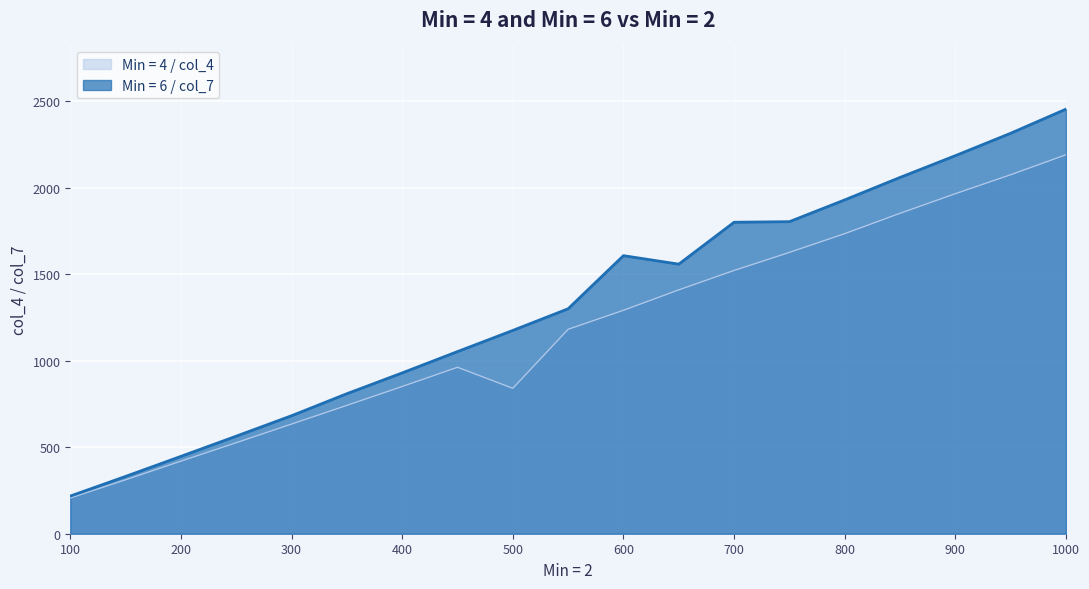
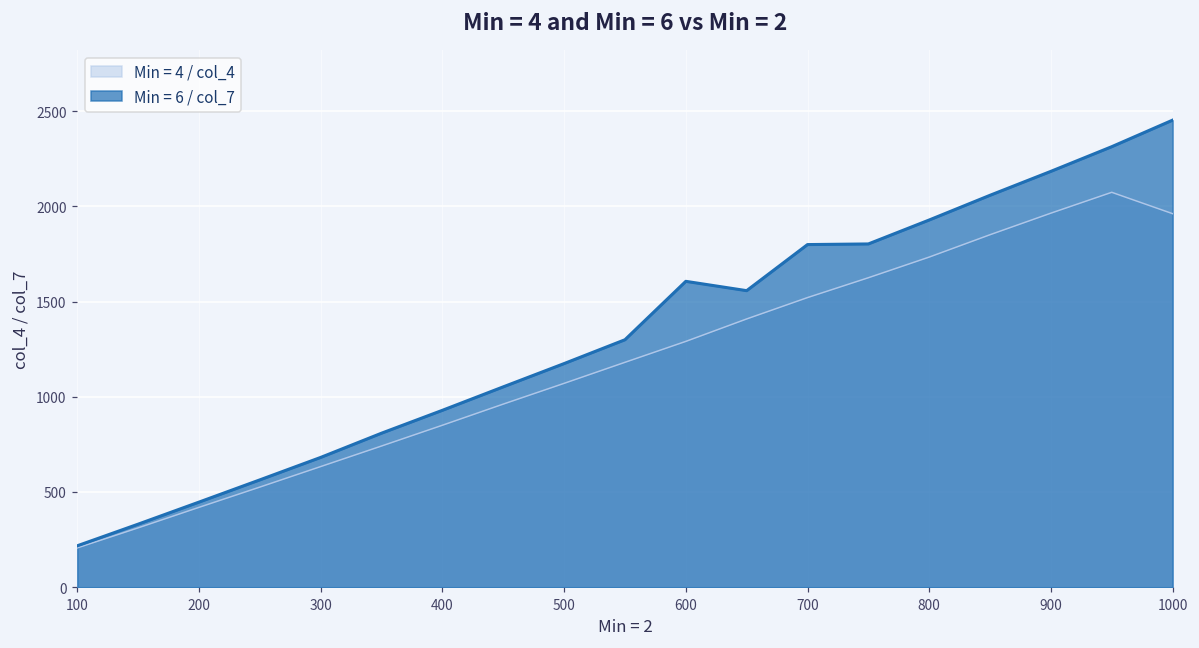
Min = 4 / col_4, 500: 840 -> 1070
Min = 4 / col_4, 1000: 2190 -> 1960
